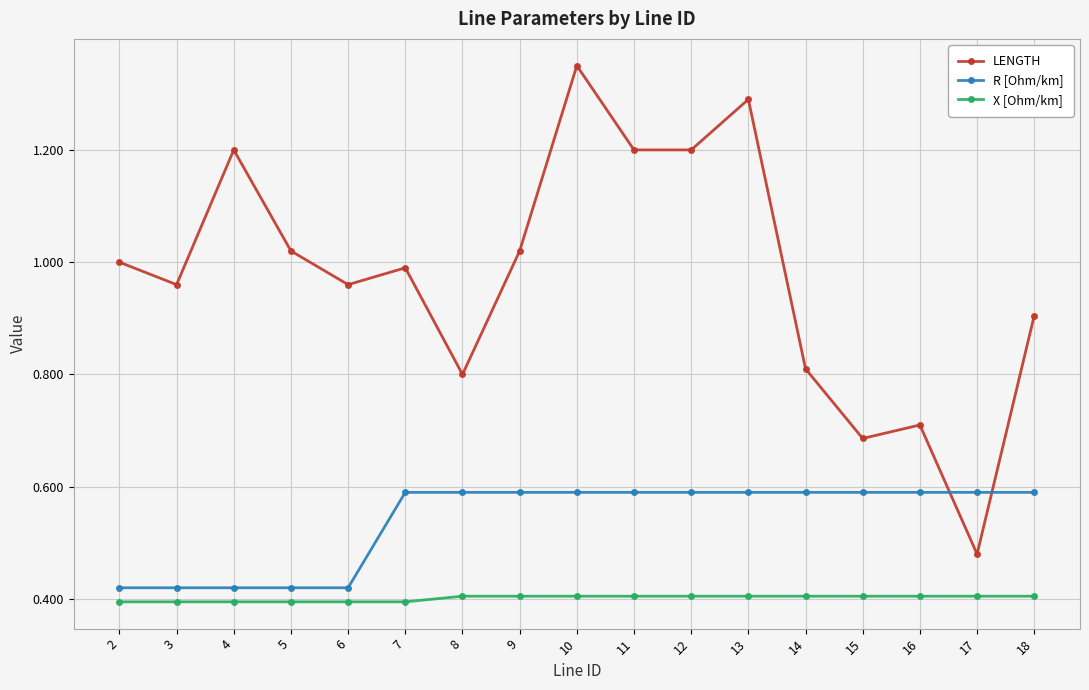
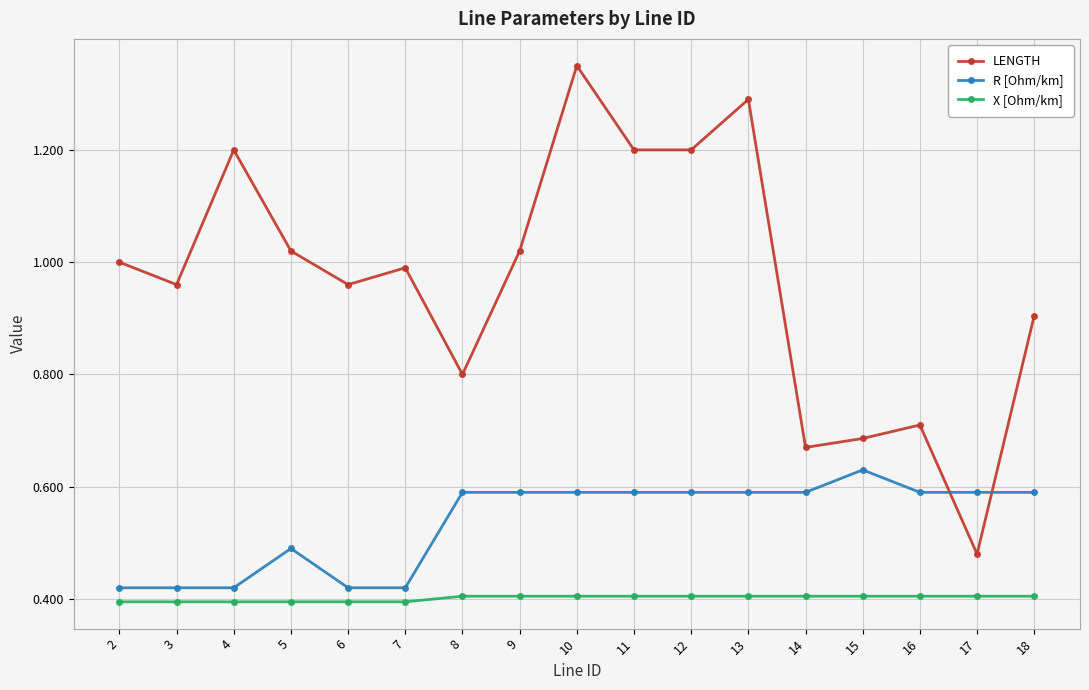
R [Ohm/km], 5: 0.42 -> 0.49
R [Ohm/km], 7: 0.59 -> 0.42
LENGTH, 14: 0.81 -> 0.67
R [Ohm/km], 15: 0.59 -> 0.63
